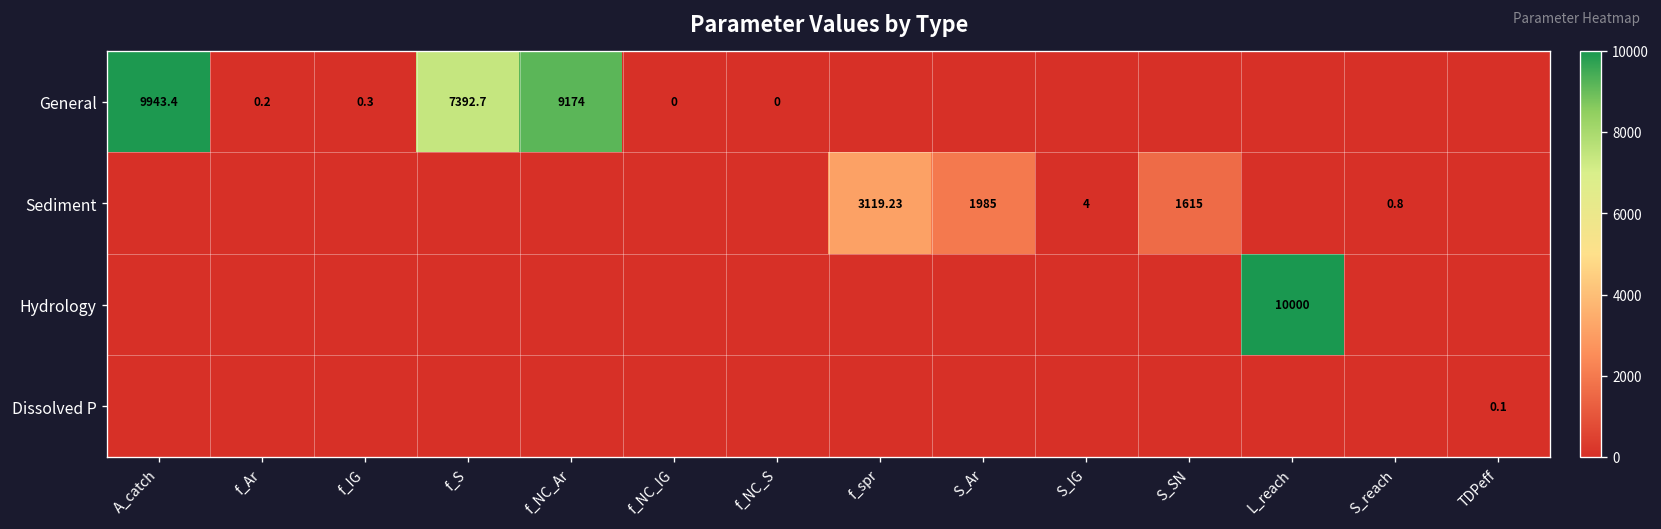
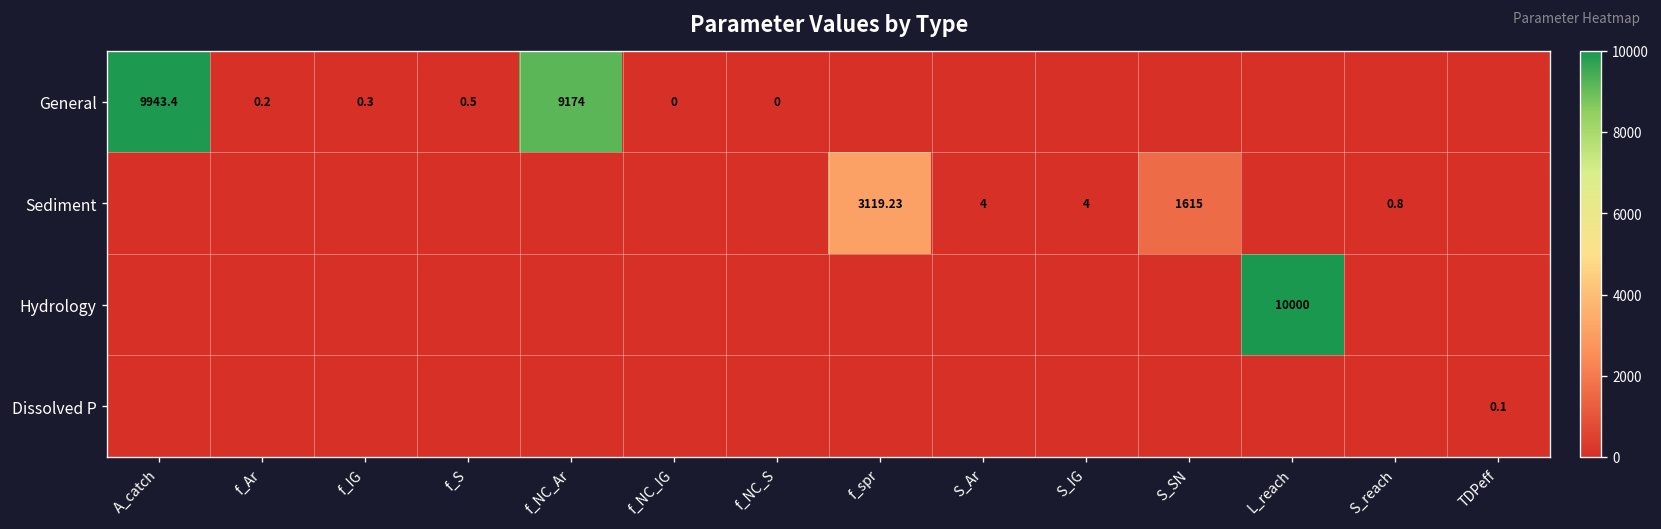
General, f_S: 7392.7 -> 0.5
Sediment, S_Ar: 1985 -> 4
